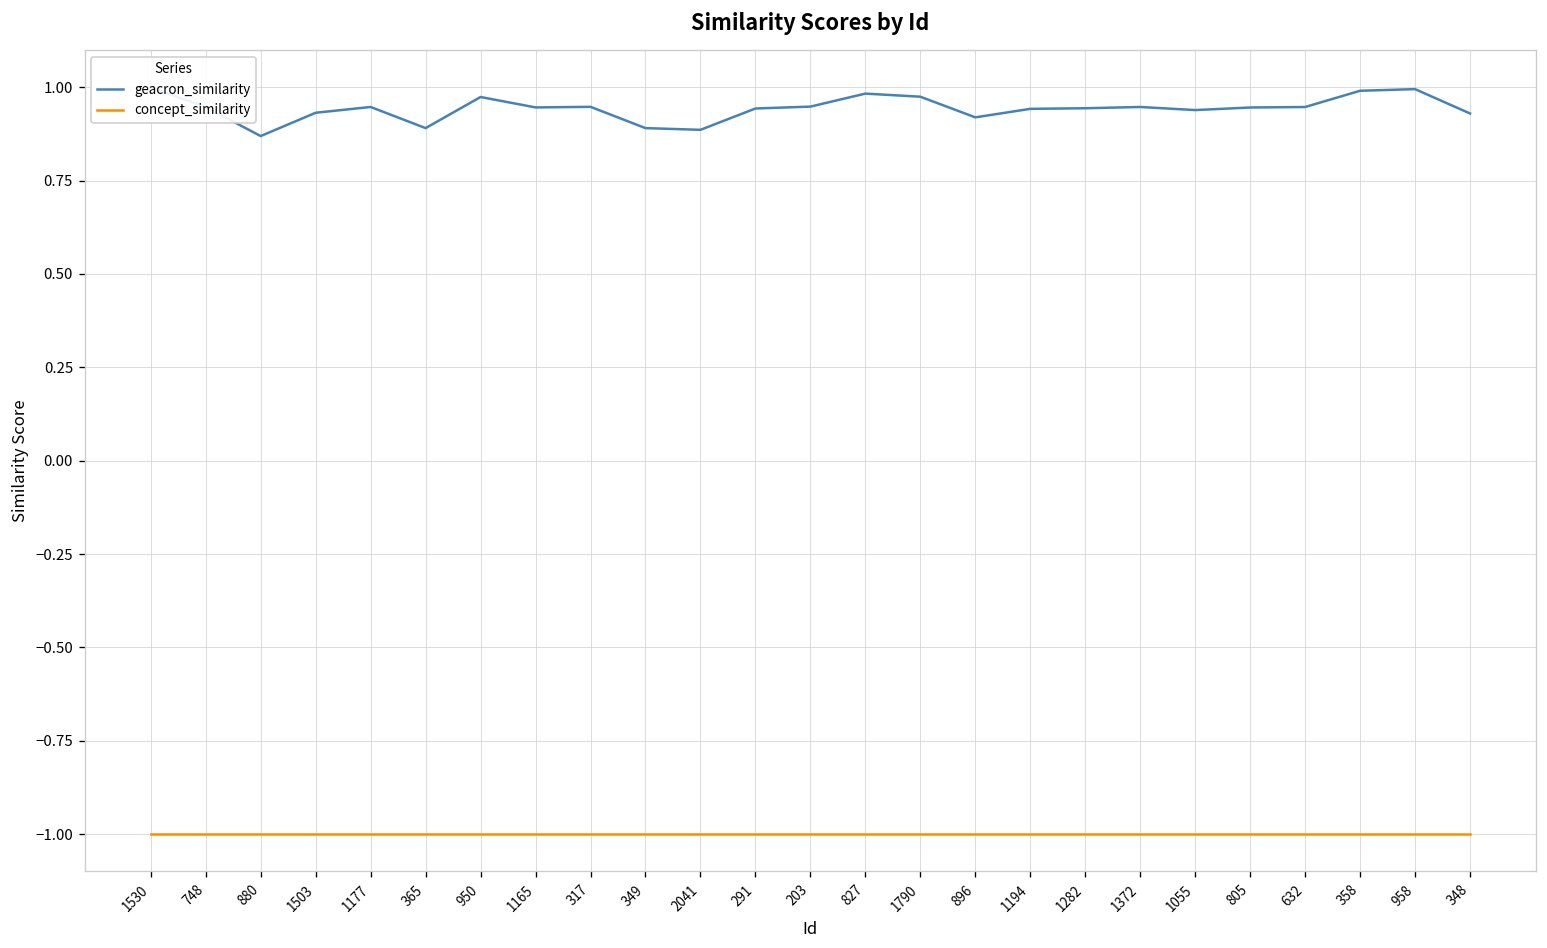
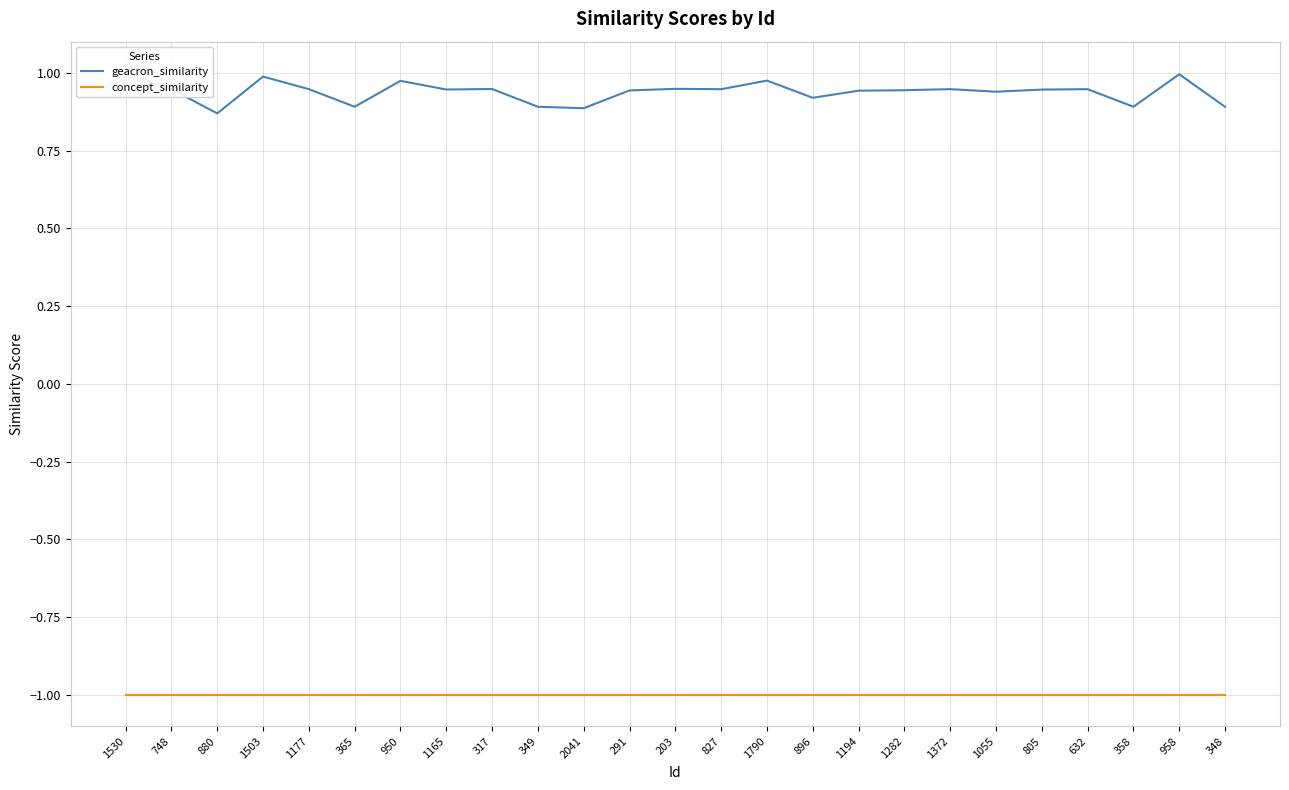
geacron_similarity, 1503: 0.93 -> 0.99
geacron_similarity, 827: 0.98 -> 0.95
geacron_similarity, 358: 0.99 -> 0.89
geacron_similarity, 348: 0.93 -> 0.89
